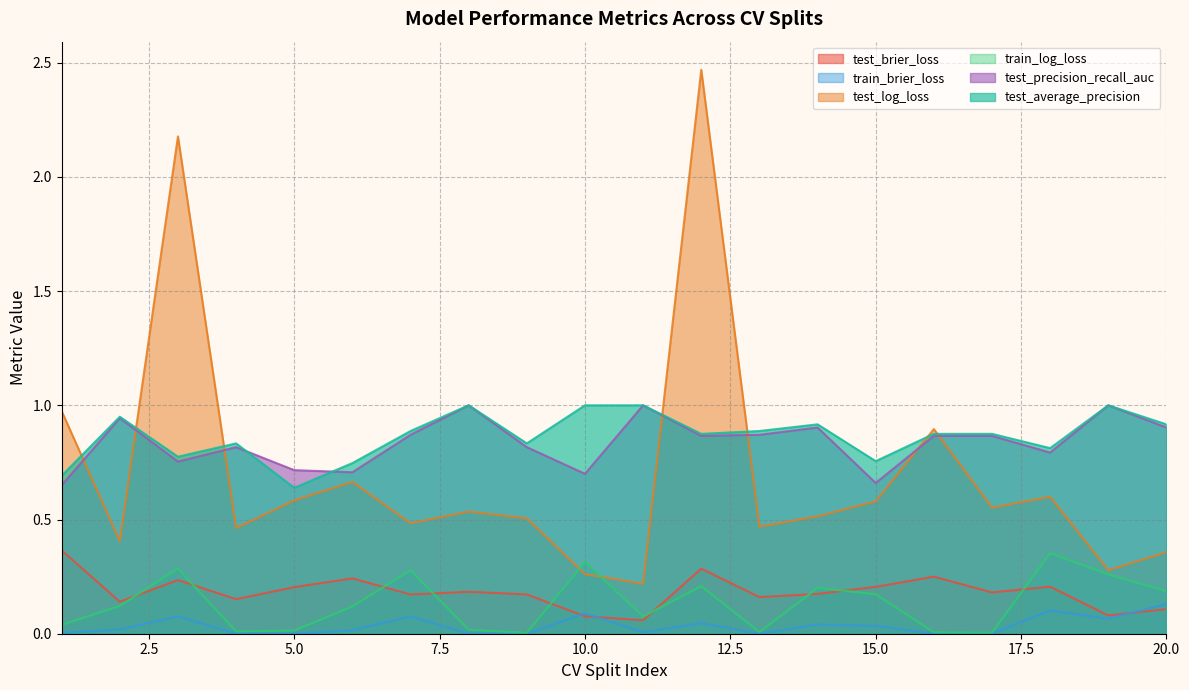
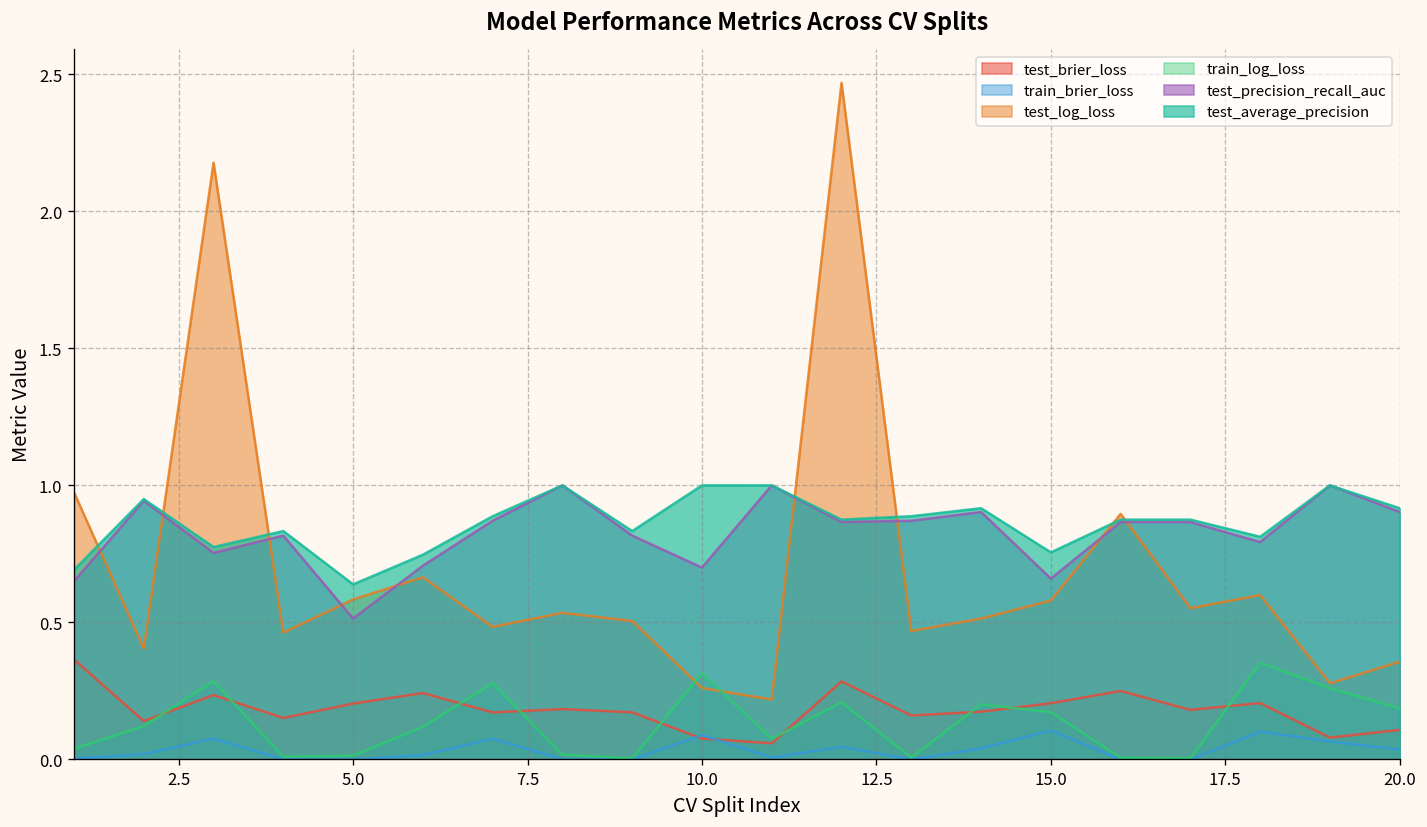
test_precision_recall_auc, 5.0: 0.72 -> 0.51
train_brier_loss, 15.0: 0.03 -> 0.11
train_brier_loss, 20.0: 0.13 -> 0.04
